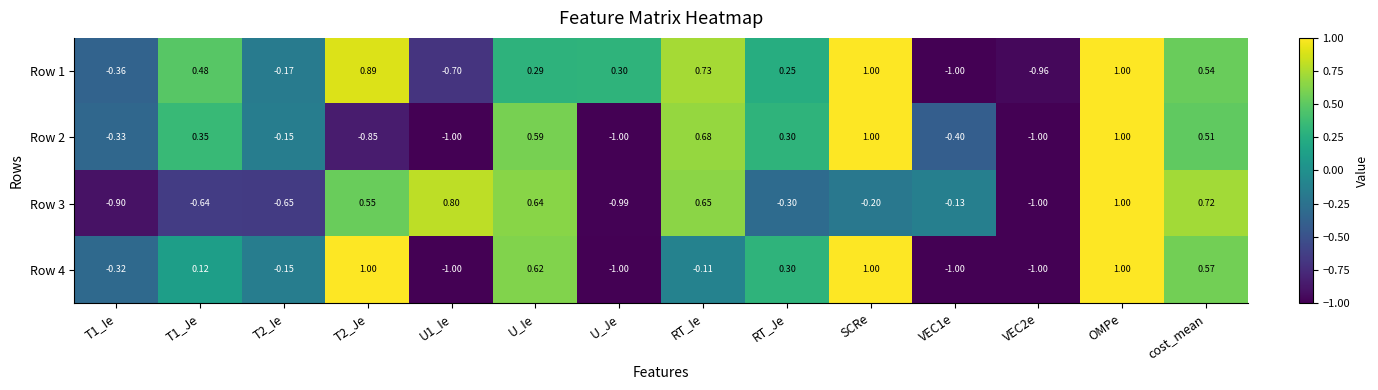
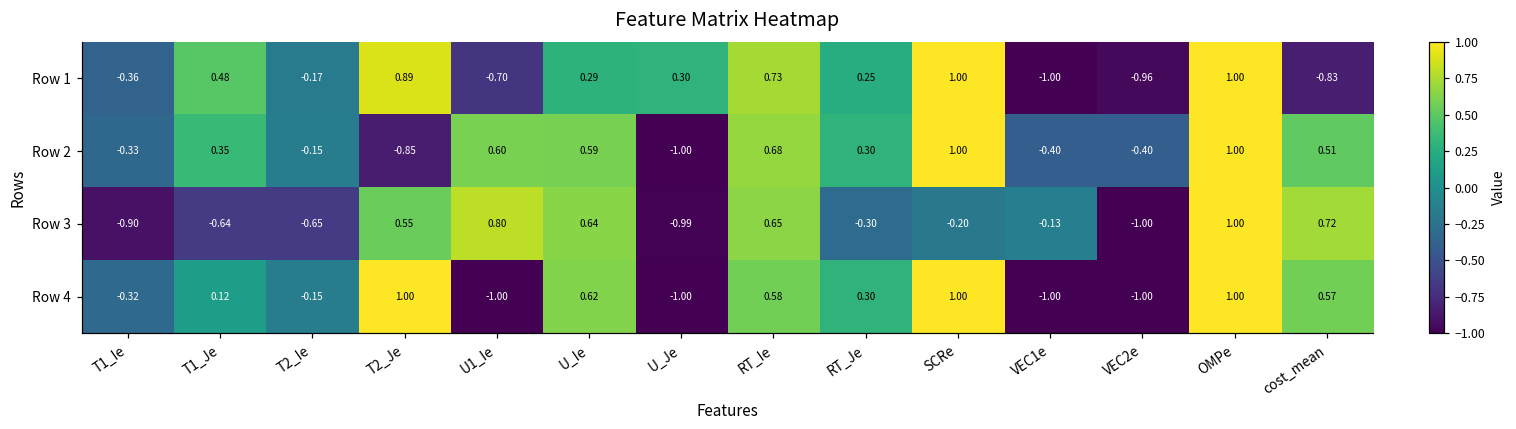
Row 1, cost_mean: 0.54 -> -0.83
Row 2, U1_Ie: -1.00 -> 0.60
Row 2, VEC2e: -1.00 -> -0.40
Row 4, RT_Ie: -0.11 -> 0.58
